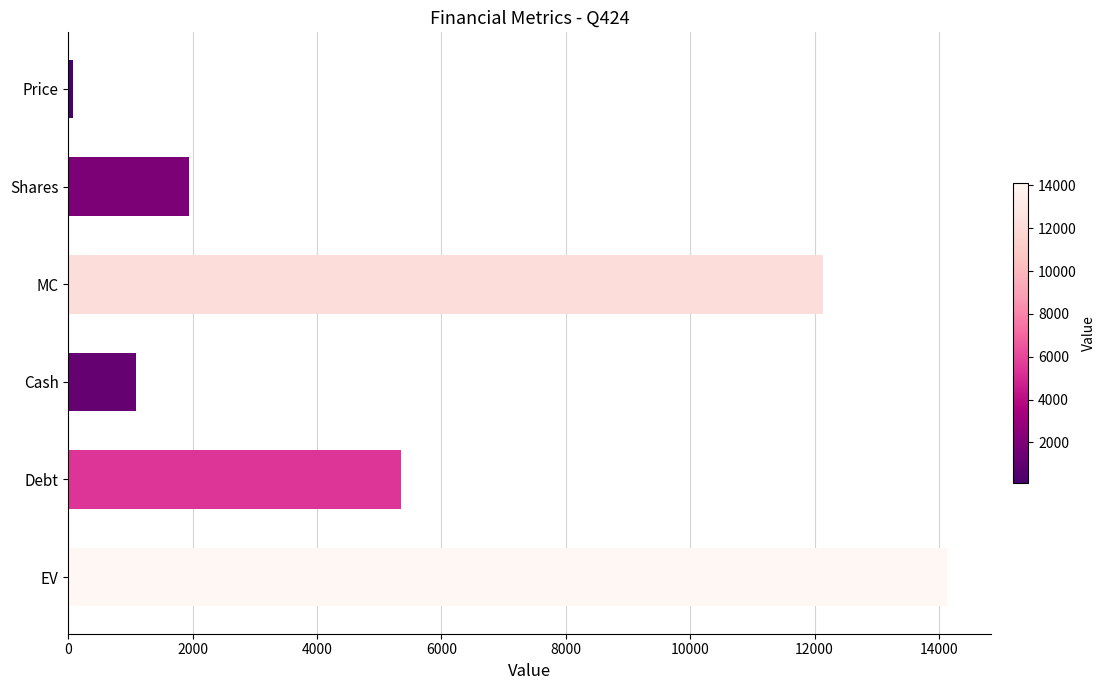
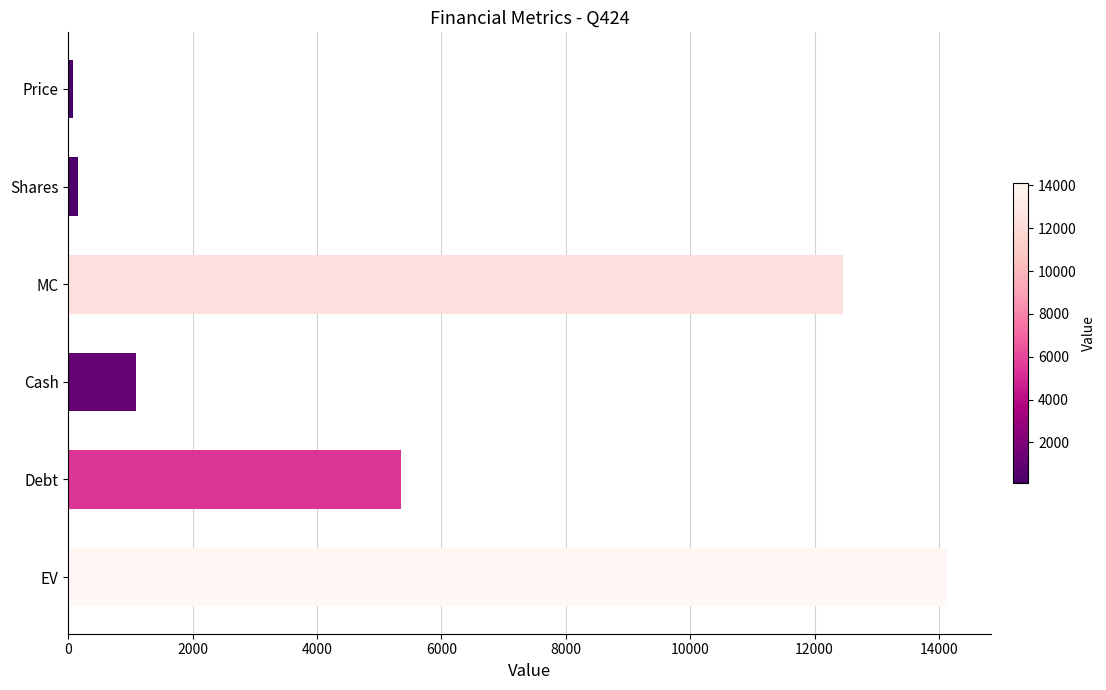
Shares: 1900 -> 200
MC: 12100 -> 12500
